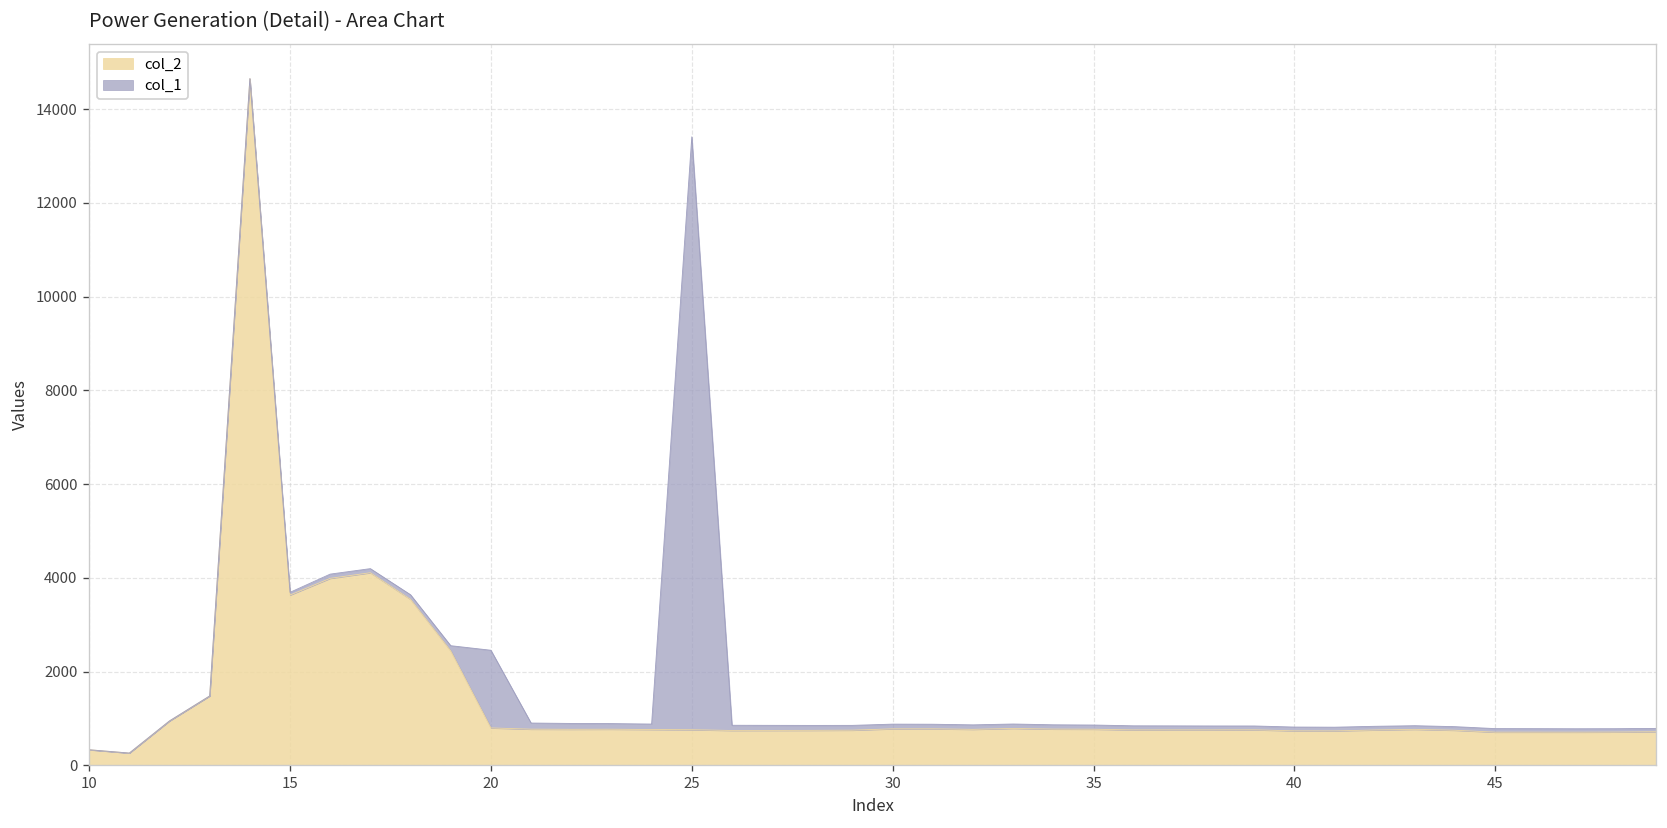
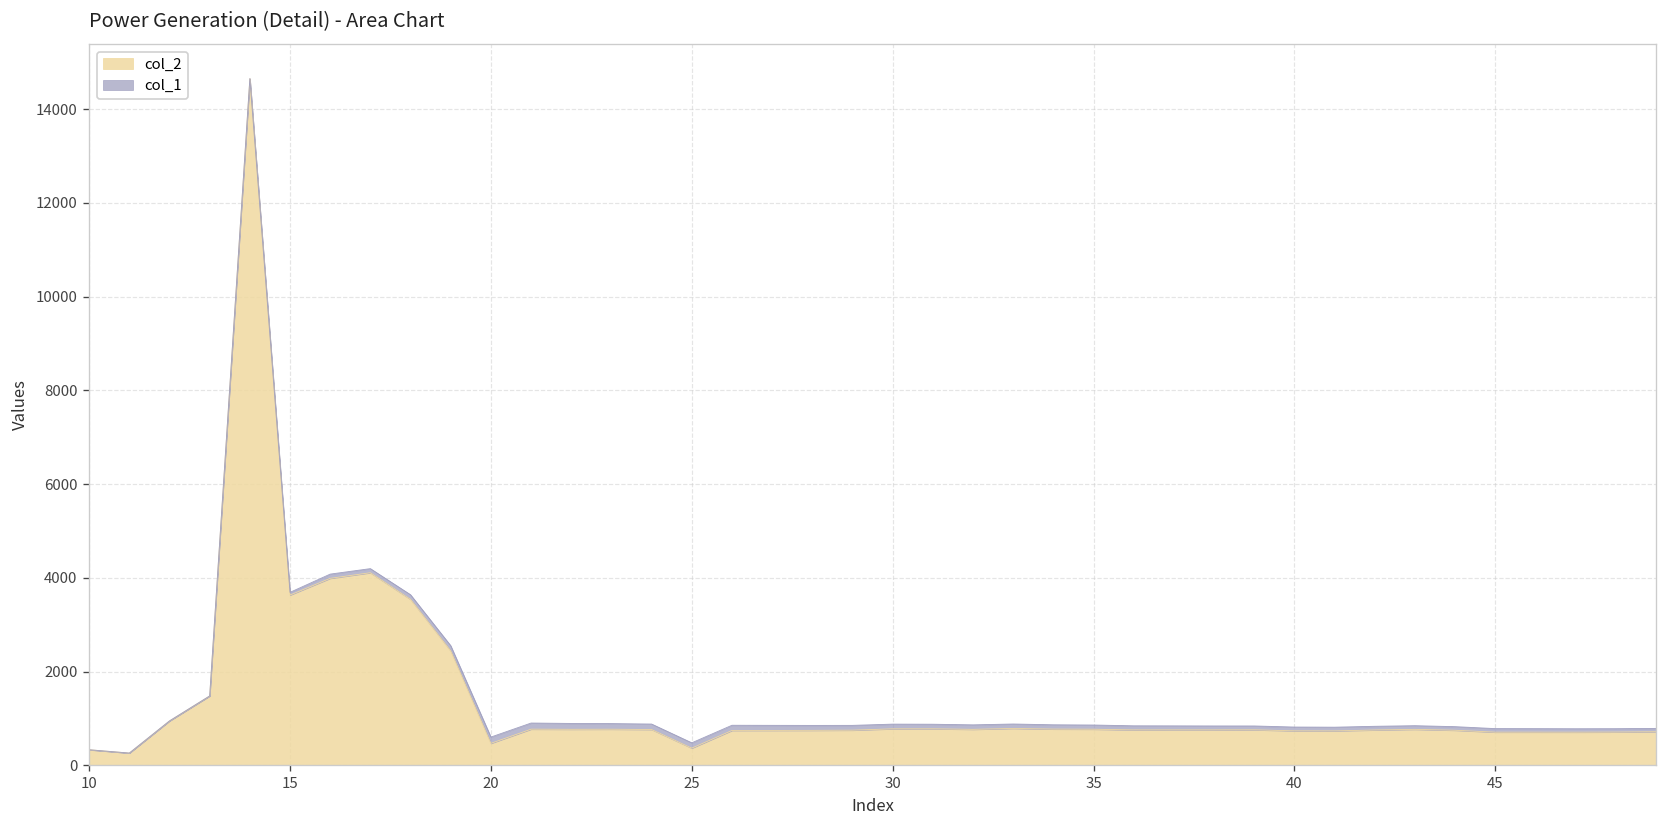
col_2, 20: 800 -> 500
col_1, 20: 1700 -> 100
col_2, 25: 800 -> 400
col_1, 25: 12700 -> 100
